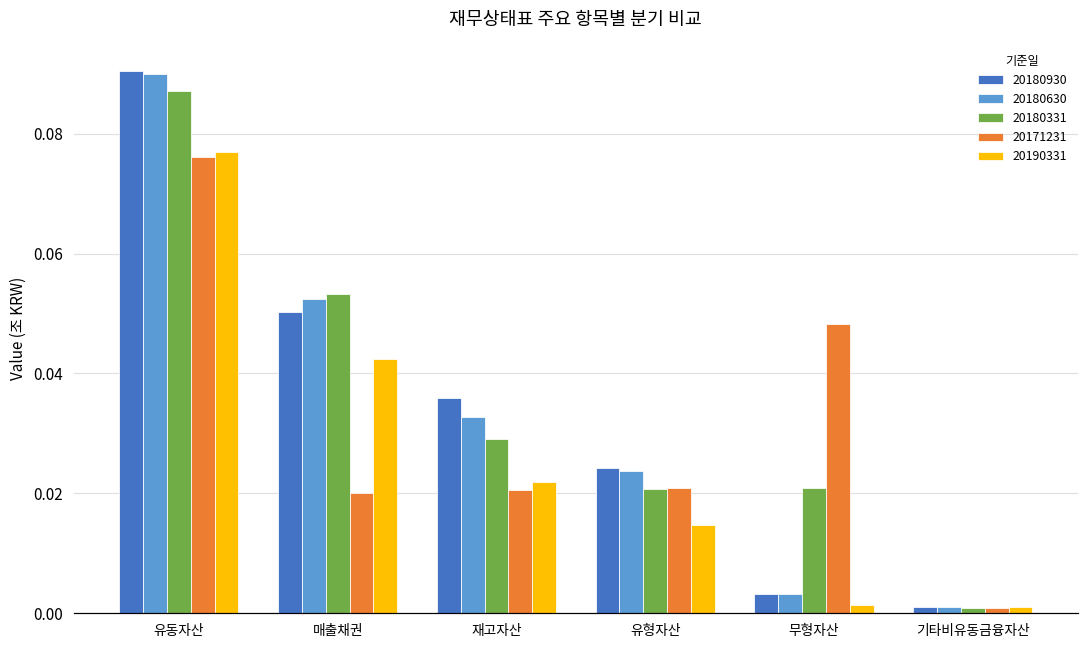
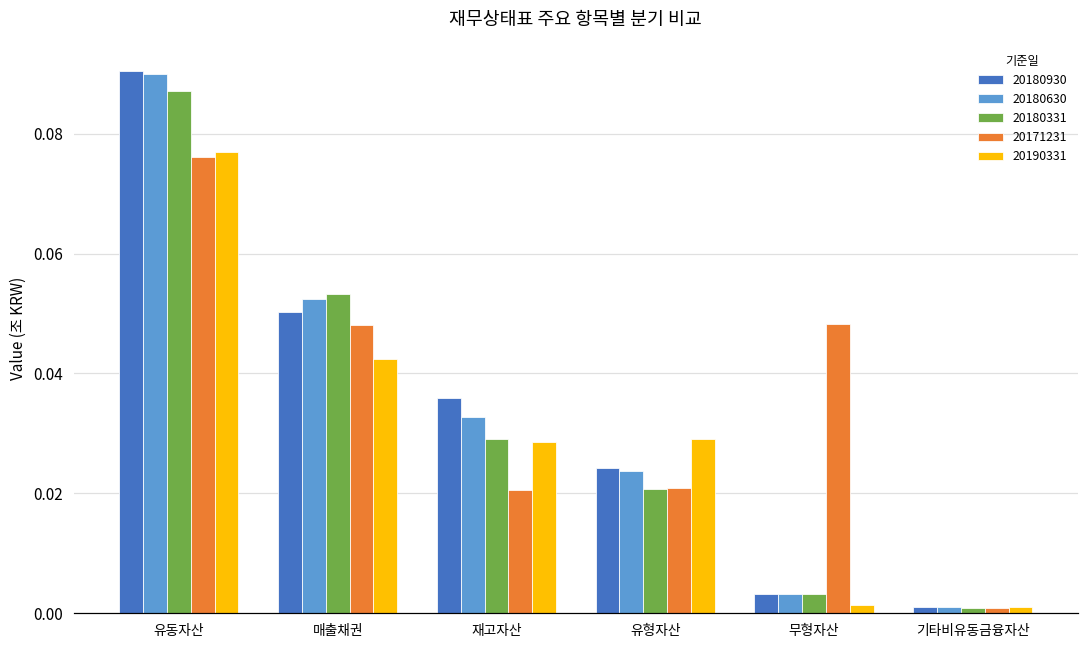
20171231, 매출채권: 0.020 -> 0.048
20190331, 재고자산: 0.022 -> 0.029
20190331, 유형자산: 0.015 -> 0.029
20180331, 무형자산: 0.021 -> 0.003
